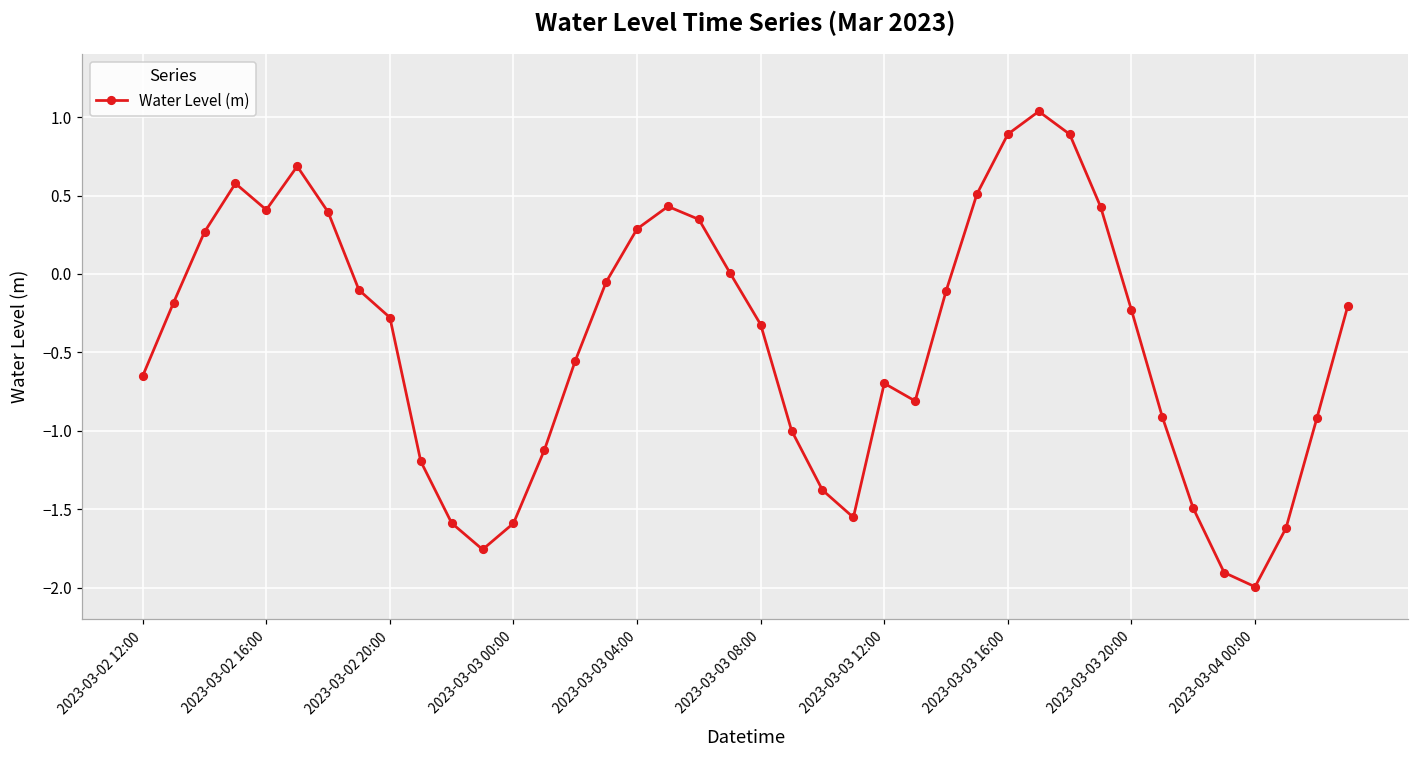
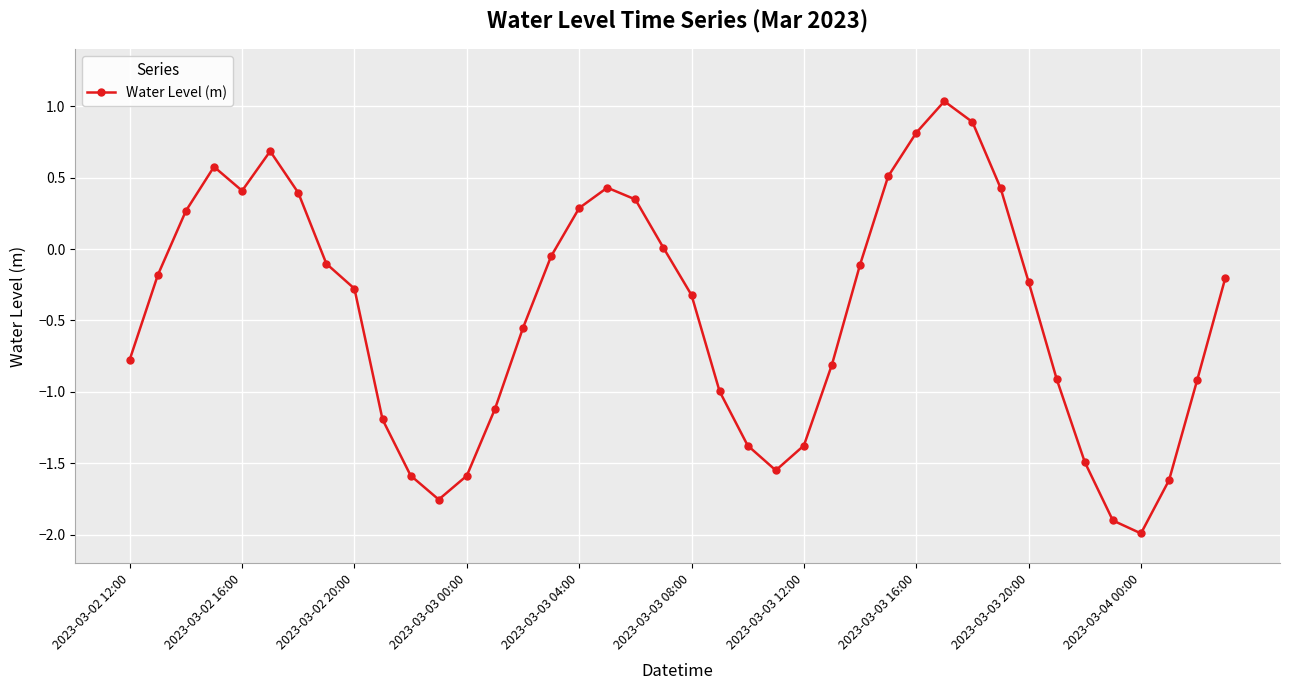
2023-03-02 12:00: -0.65 -> -0.77
2023-03-03 12:00: -0.70 -> -1.38
2023-03-03 16:00: 0.89 -> 0.81
